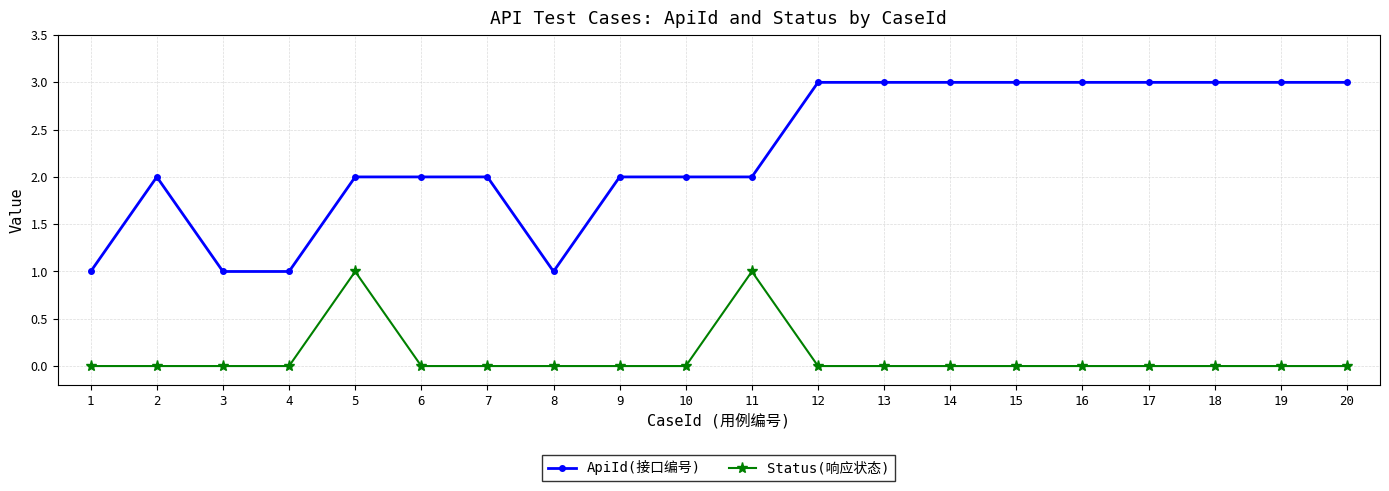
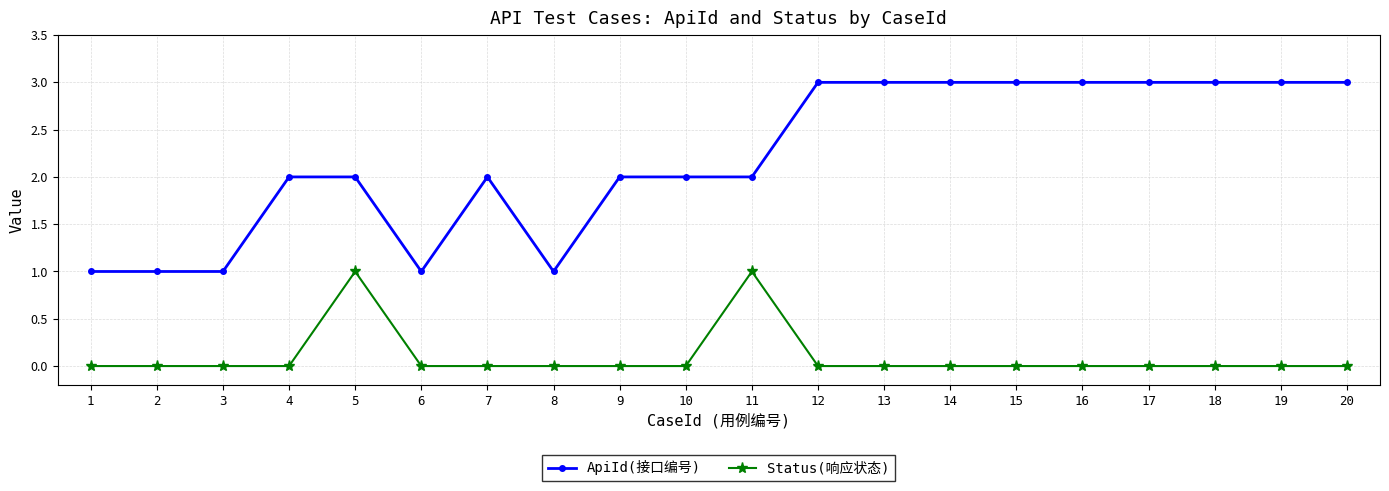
ApiId(接口编号), 2: 2 -> 1
ApiId(接口编号), 4: 1 -> 2
ApiId(接口编号), 6: 2 -> 1
